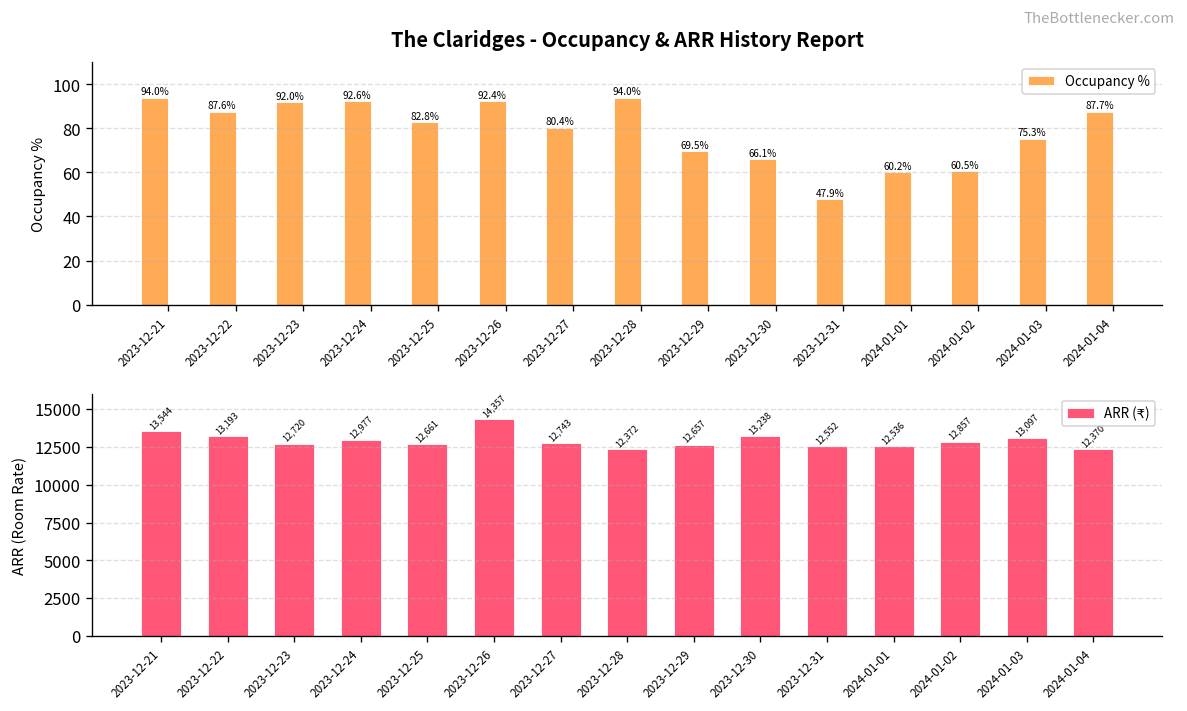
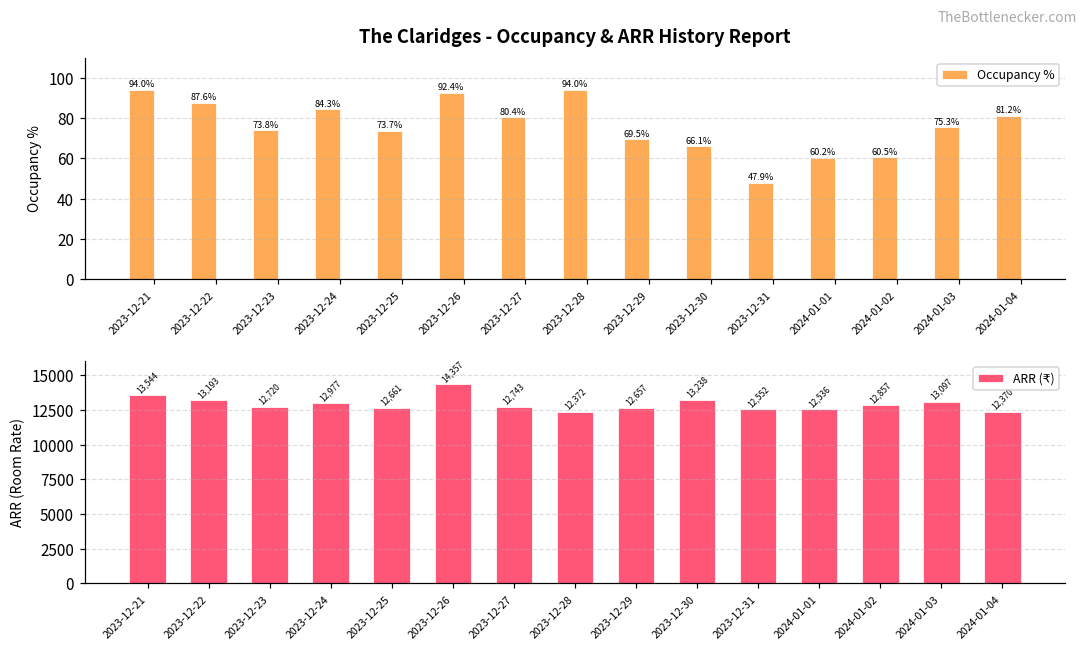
The Claridges - Occupancy & ARR History Report, 2023-12-23: 92.0% -> 73.8%
The Claridges - Occupancy & ARR History Report, 2023-12-24: 92.6% -> 84.3%
The Claridges - Occupancy & ARR History Report, 2023-12-25: 82.8% -> 73.7%
The Claridges - Occupancy & ARR History Report, 2024-01-04: 87.7% -> 81.2%
